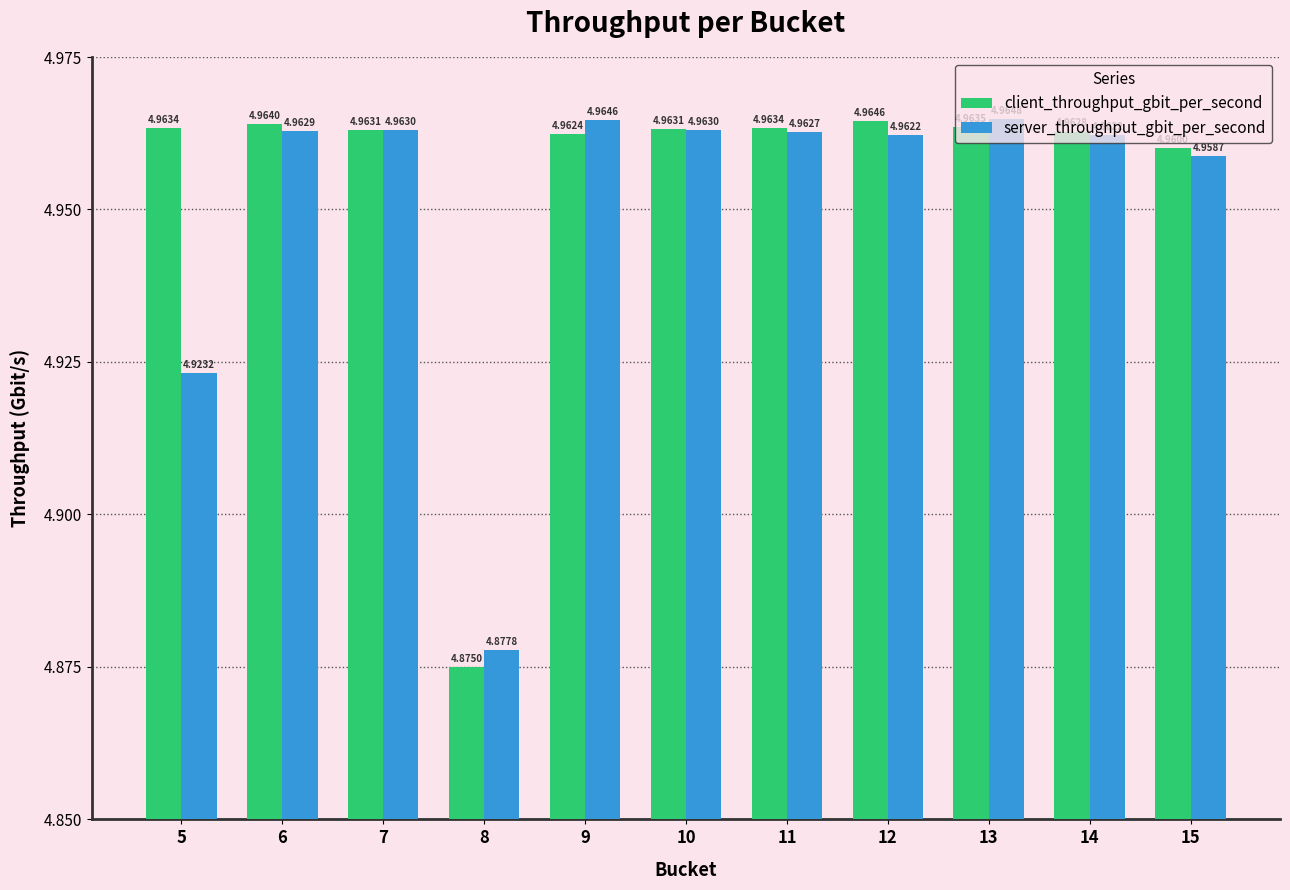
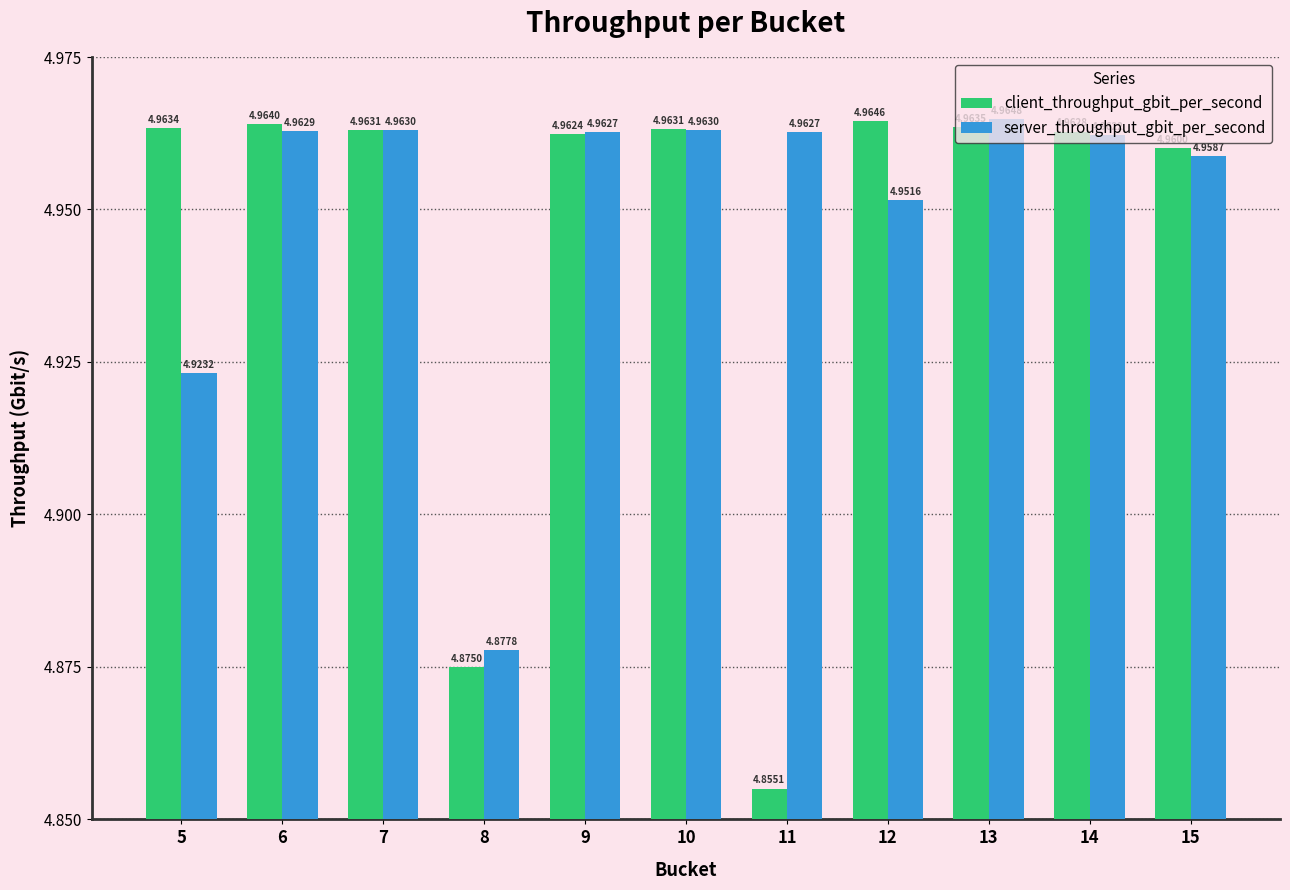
server_throughput_gbit_per_second, 9: 4.9646 -> 4.9627
client_throughput_gbit_per_second, 11: 4.9634 -> 4.8551
server_throughput_gbit_per_second, 12: 4.9622 -> 4.9516
